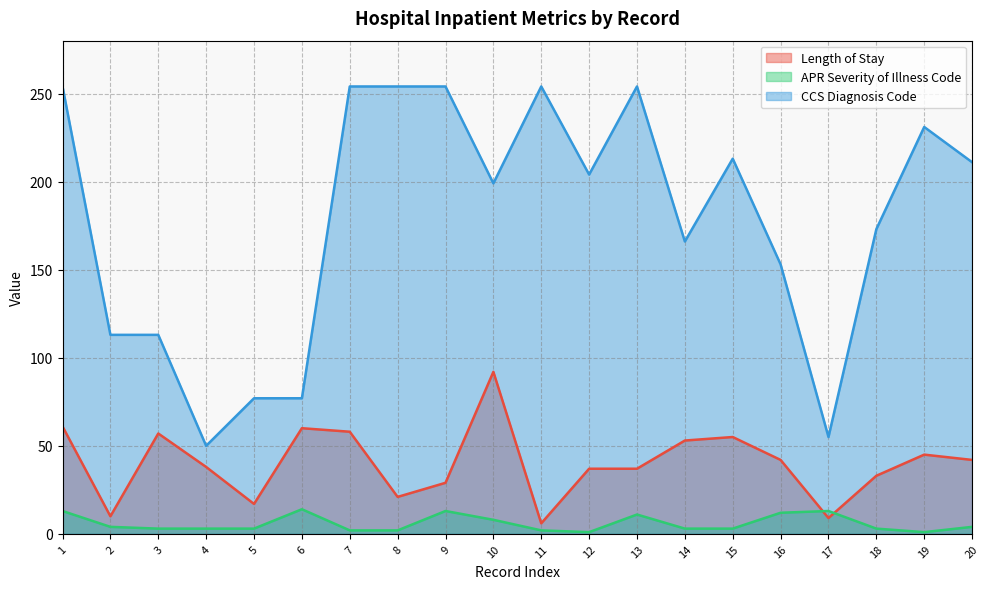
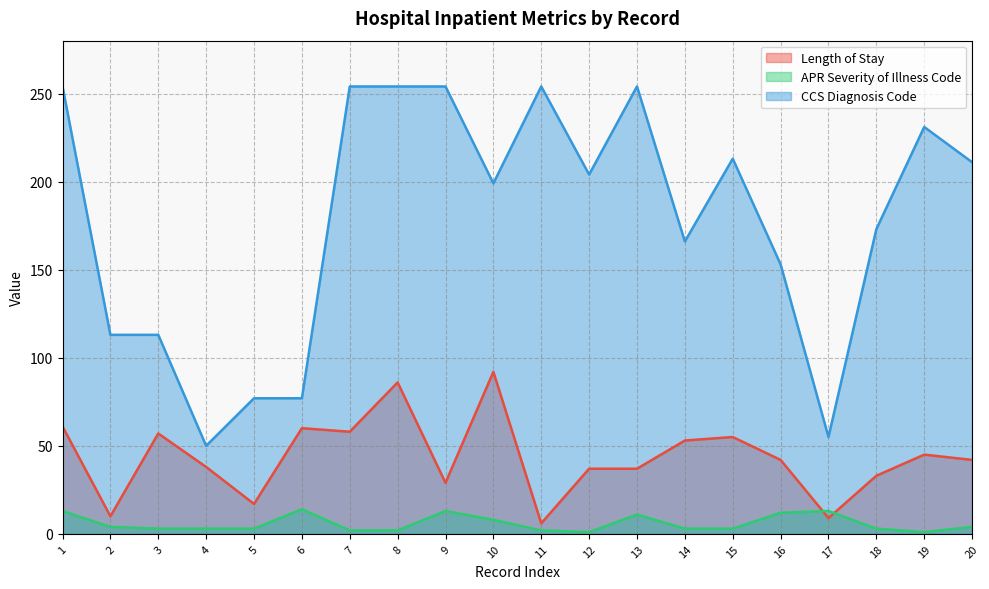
Length of Stay, 8: 21 -> 86
